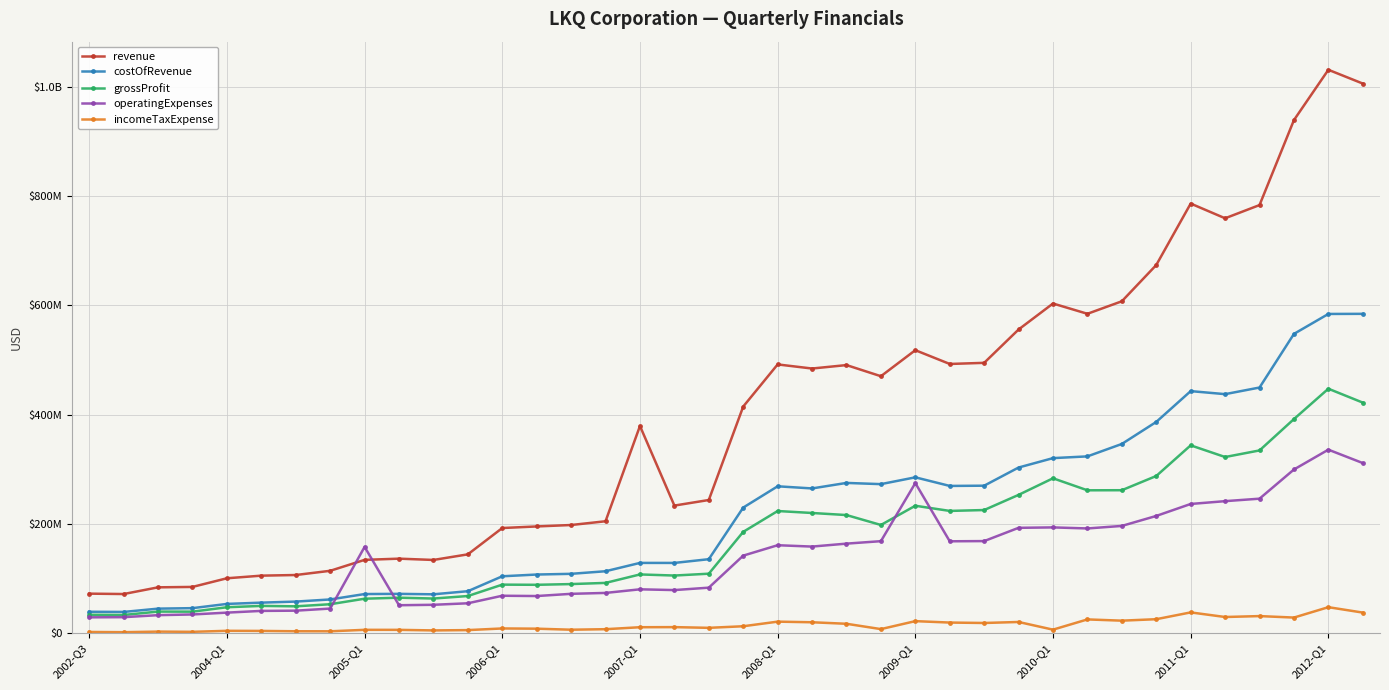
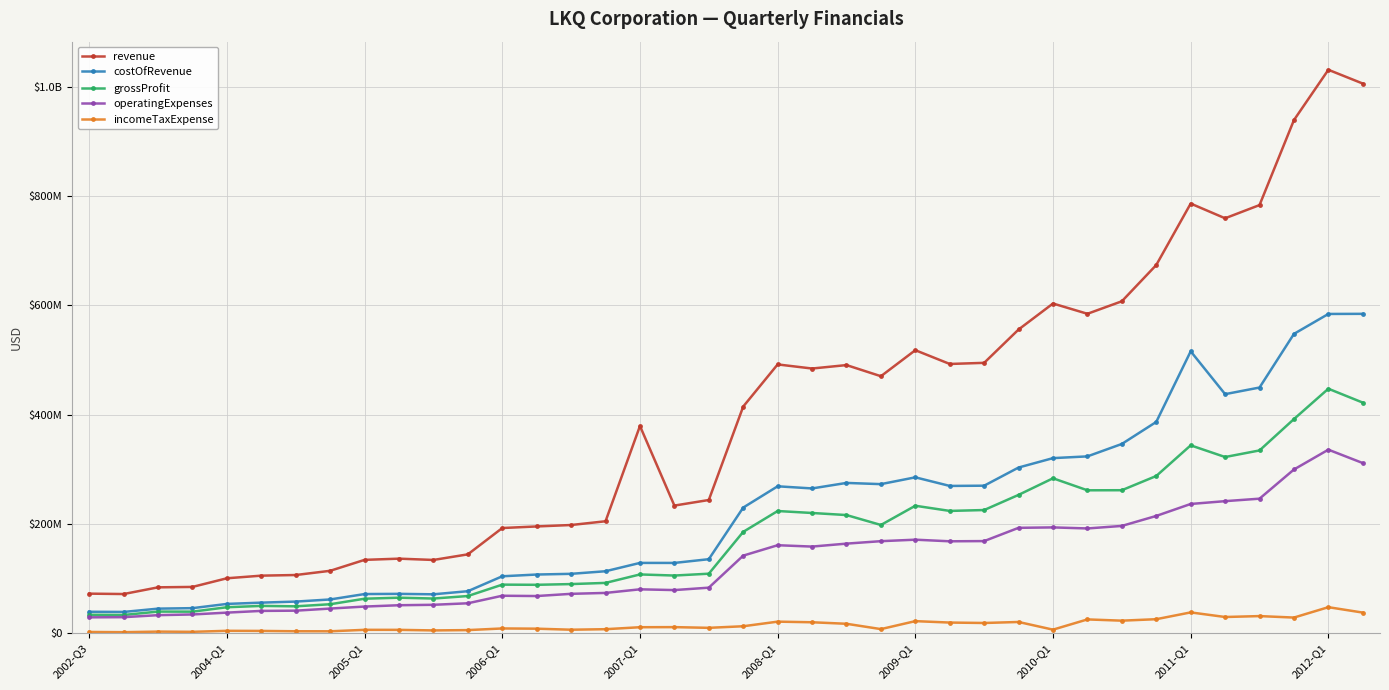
operatingExpenses, 2005-Q1: $160000000 -> $50000000
operatingExpenses, 2009-Q1: $270000000 -> $170000000
costOfRevenue, 2011-Q1: $440000000 -> $520000000
